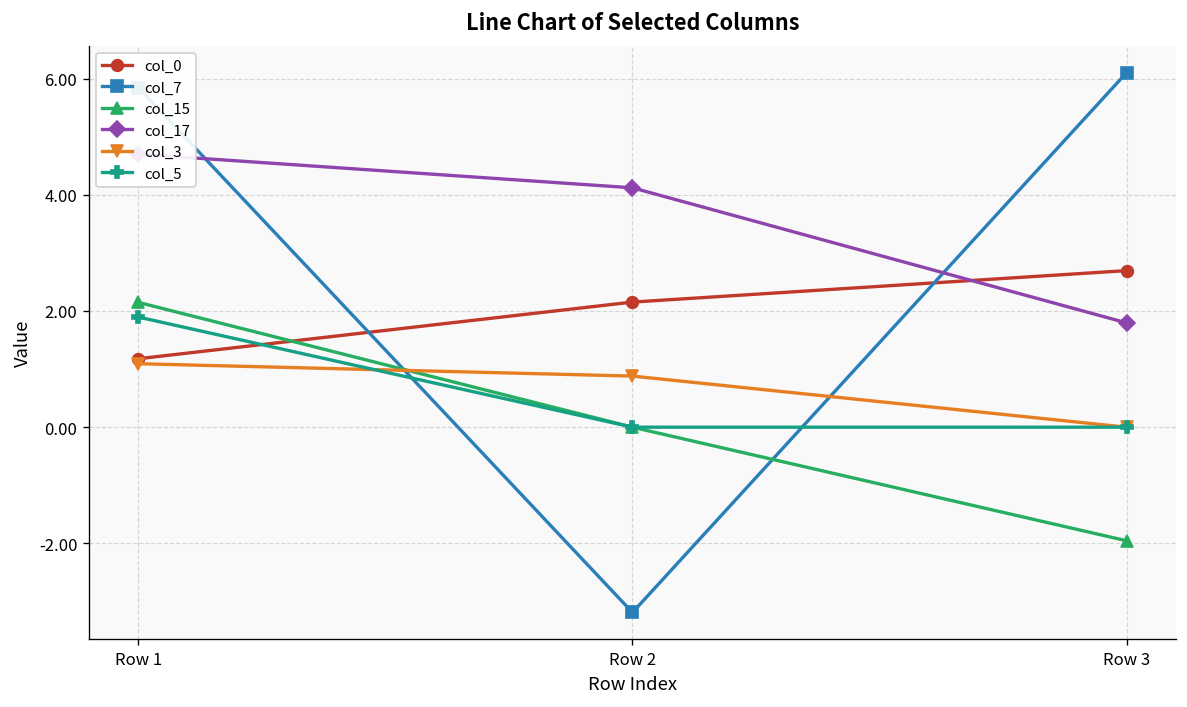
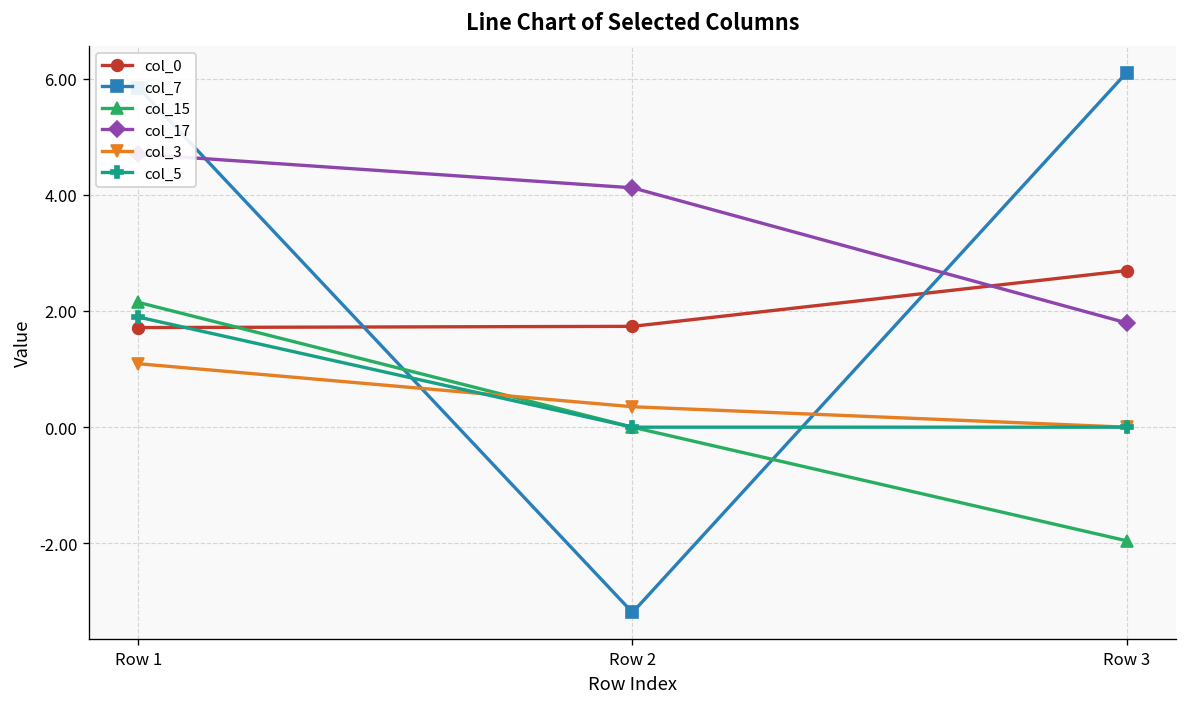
col_0, Row 1: 1.2 -> 1.7
col_0, Row 2: 2.2 -> 1.7
col_3, Row 2: 0.9 -> 0.4
